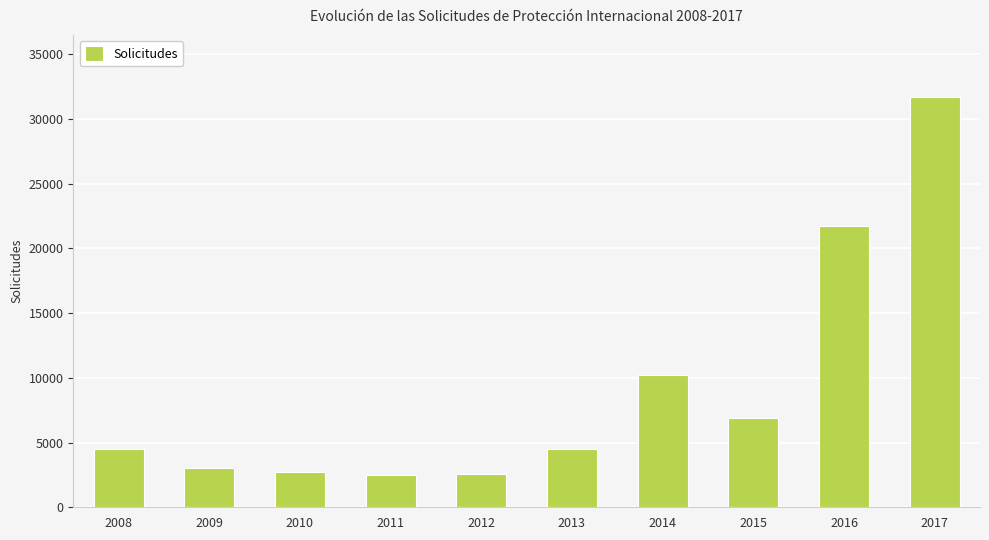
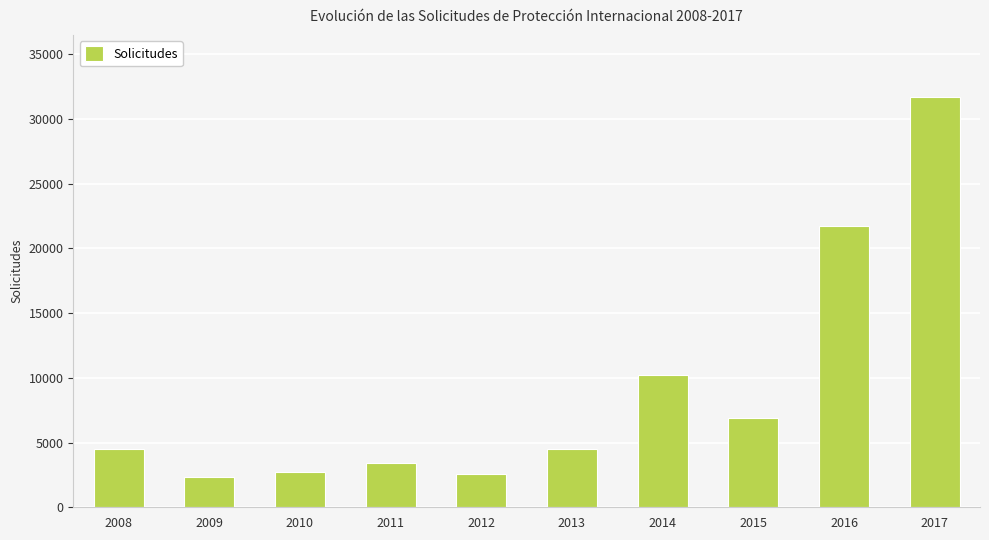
2009: 3000 -> 2300
2011: 2500 -> 3400
